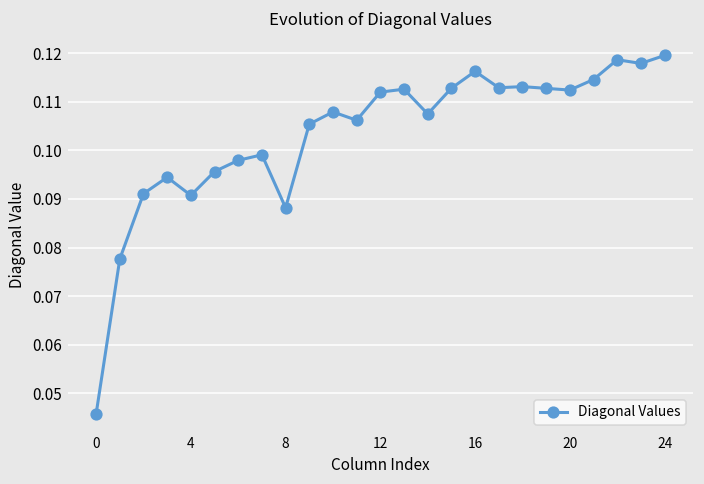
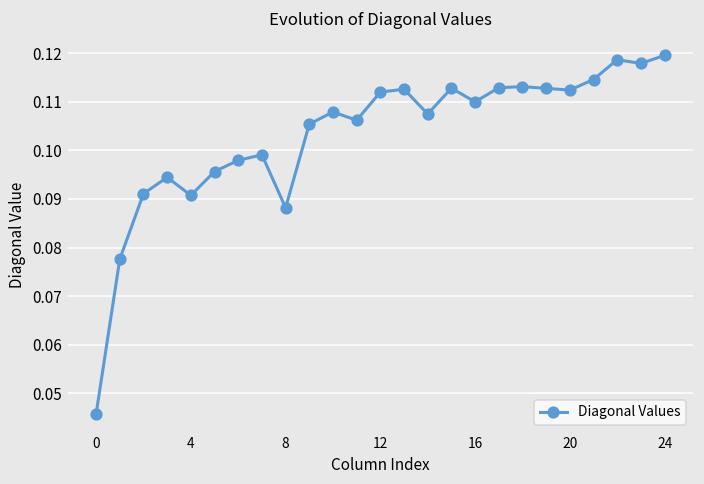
16: 0.116 -> 0.110
